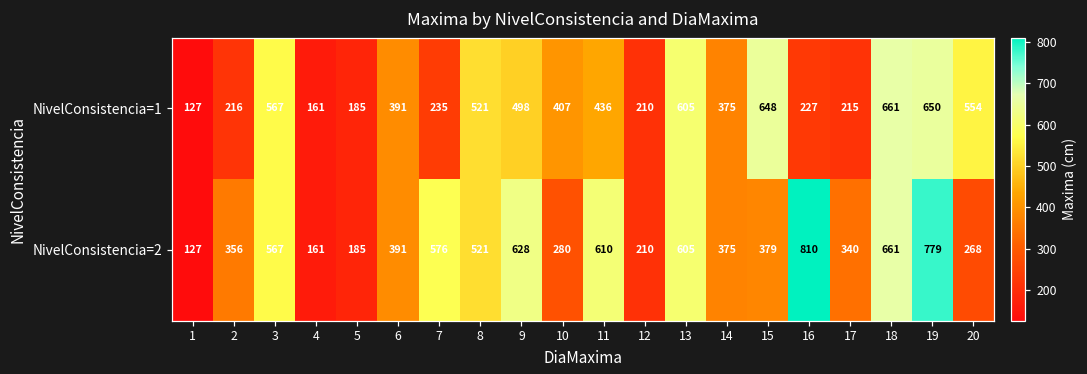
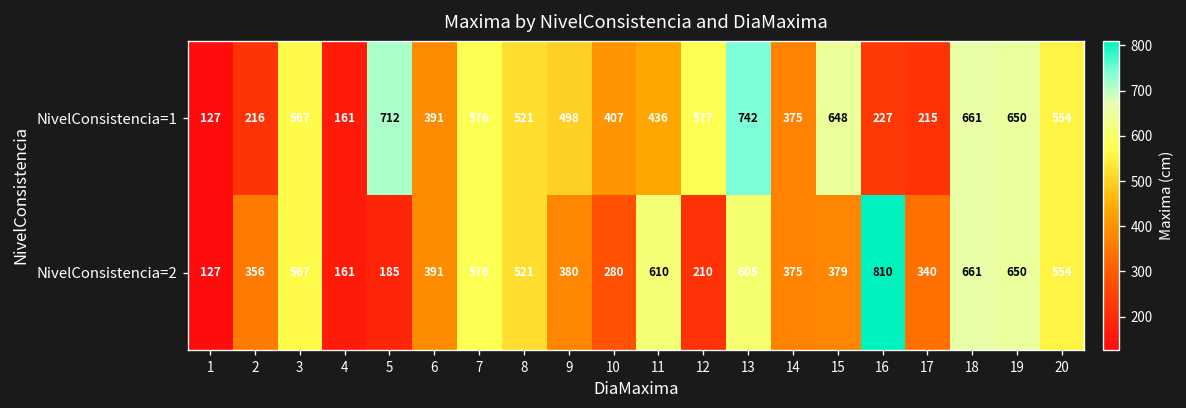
NivelConsistencia=1, 5: 185 -> 712
NivelConsistencia=1, 7: 235 -> 576
NivelConsistencia=1, 12: 210 -> 577
NivelConsistencia=1, 13: 605 -> 742
NivelConsistencia=2, 9: 628 -> 380
NivelConsistencia=2, 19: 779 -> 650
NivelConsistencia=2, 20: 268 -> 554
